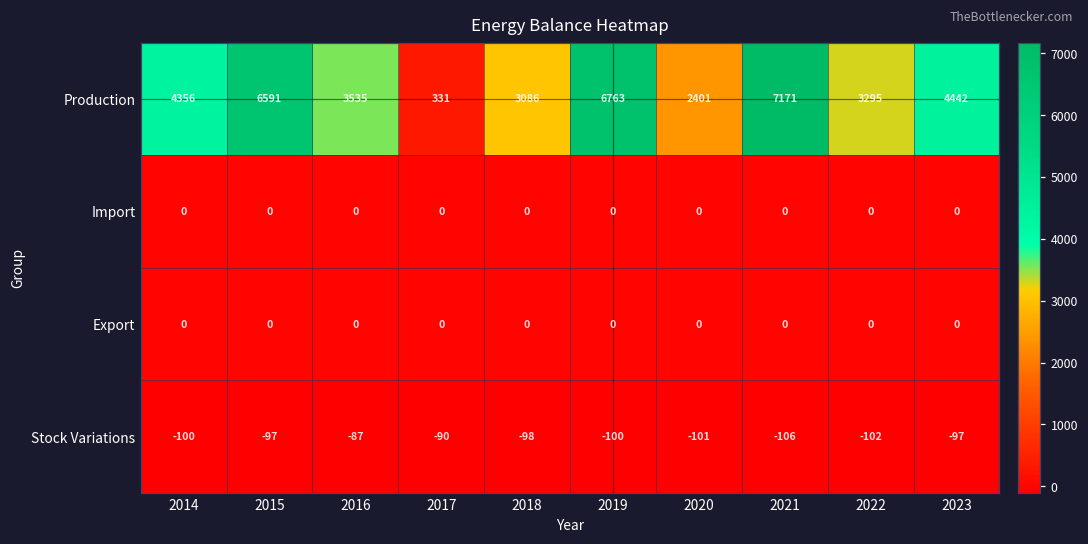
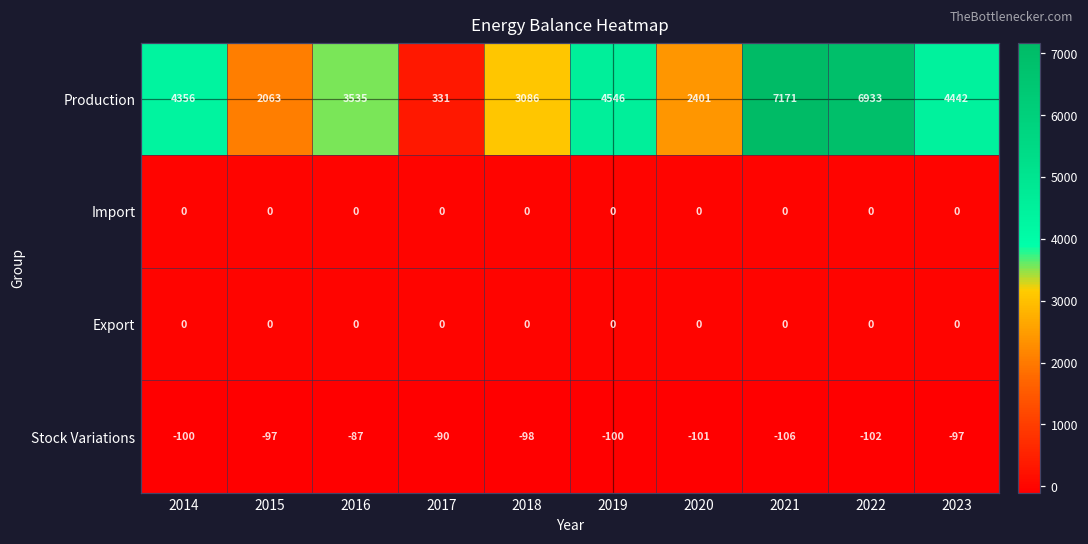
Production, 2015: 6591 -> 2063
Production, 2019: 6763 -> 4546
Production, 2022: 3295 -> 6933
